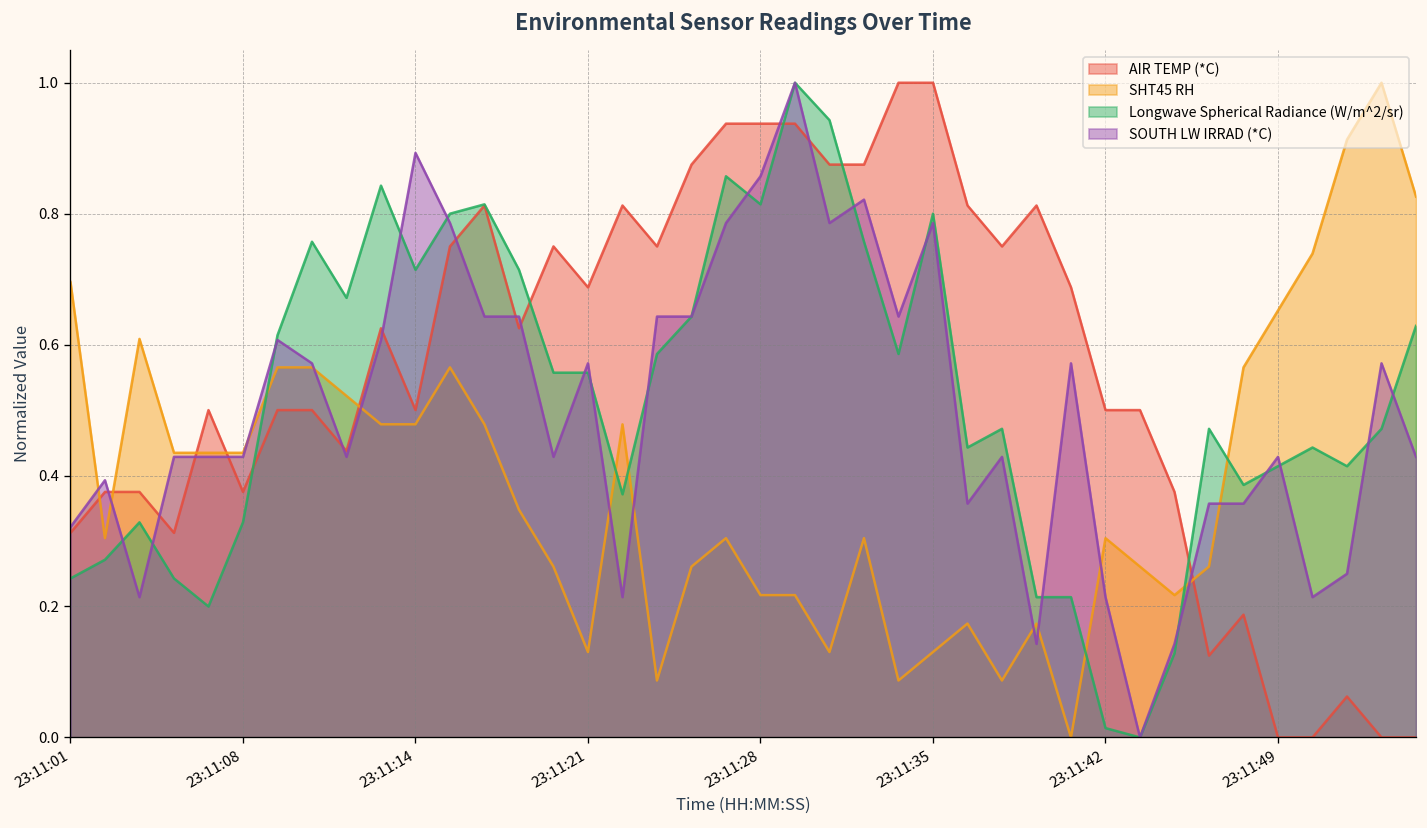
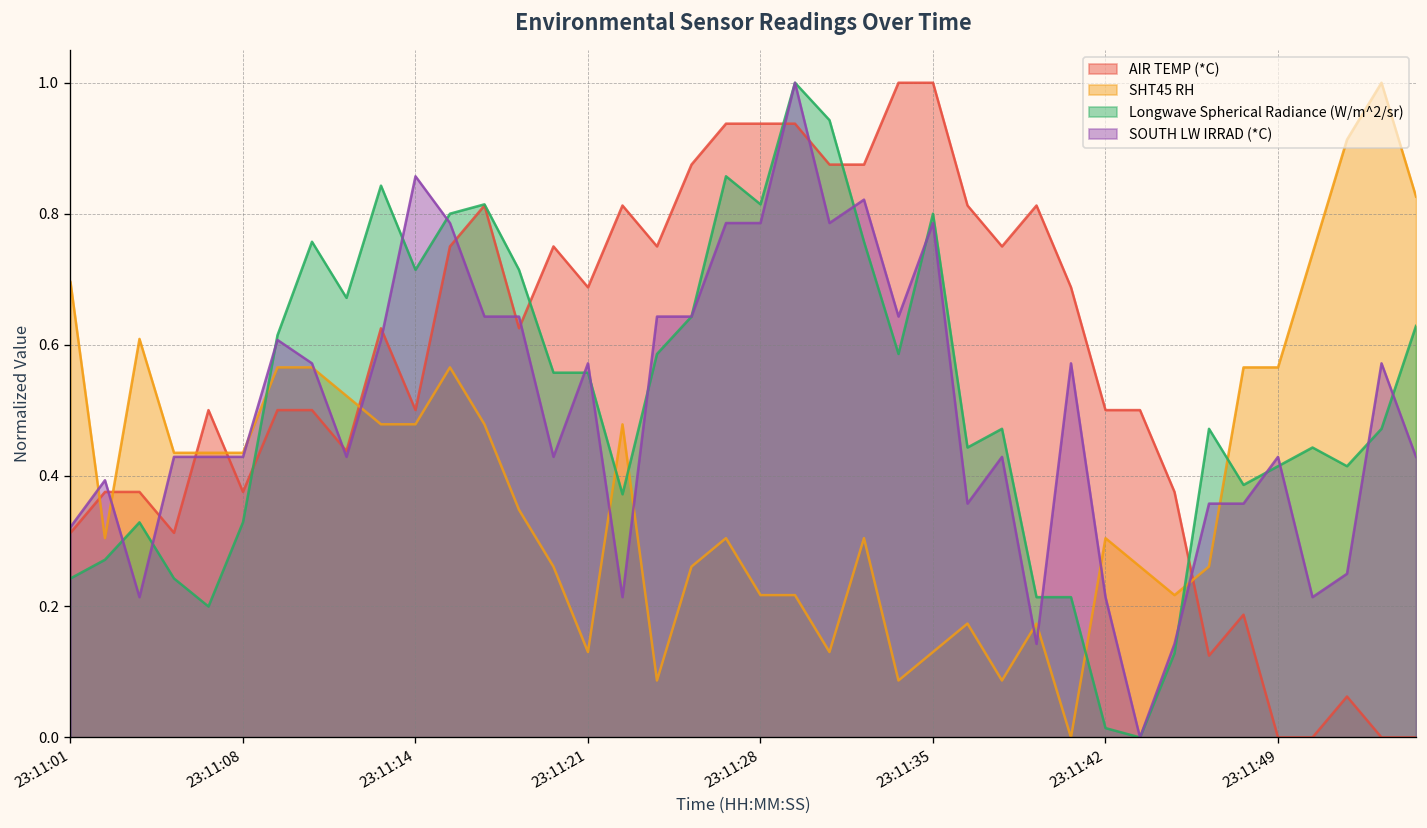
SOUTH LW IRRAD (*C), 23:11:14: 0.89 -> 0.86
SOUTH LW IRRAD (*C), 23:11:28: 0.86 -> 0.79
SHT45 RH, 23:11:49: 0.65 -> 0.57
